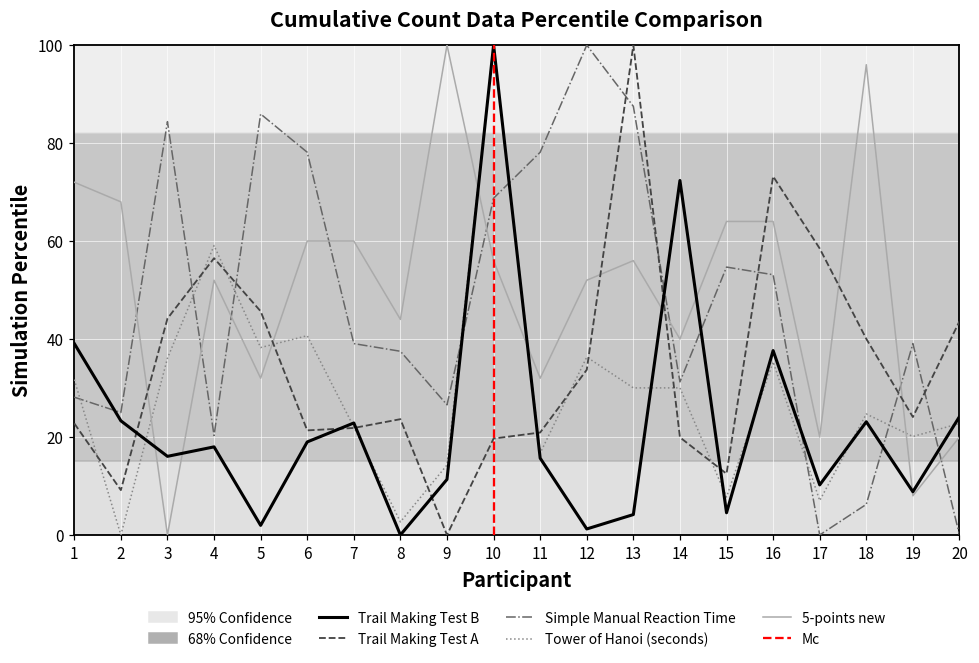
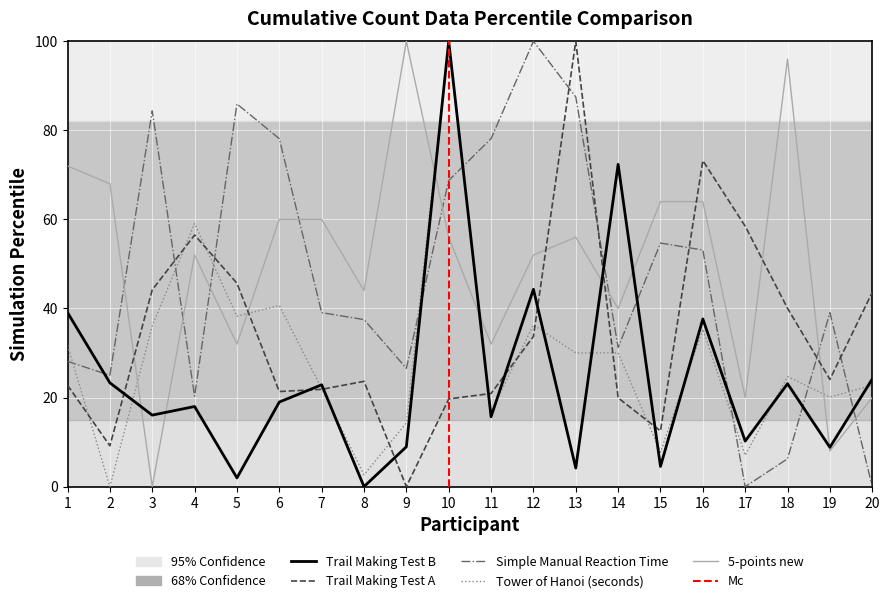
Trail Making Test B, 9: 11 -> 9
Trail Making Test B, 12: 1 -> 44
